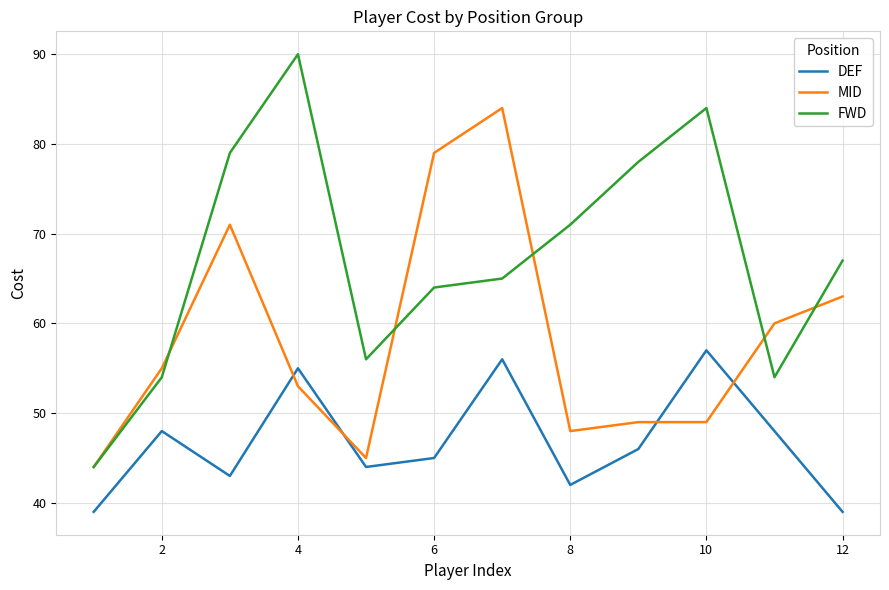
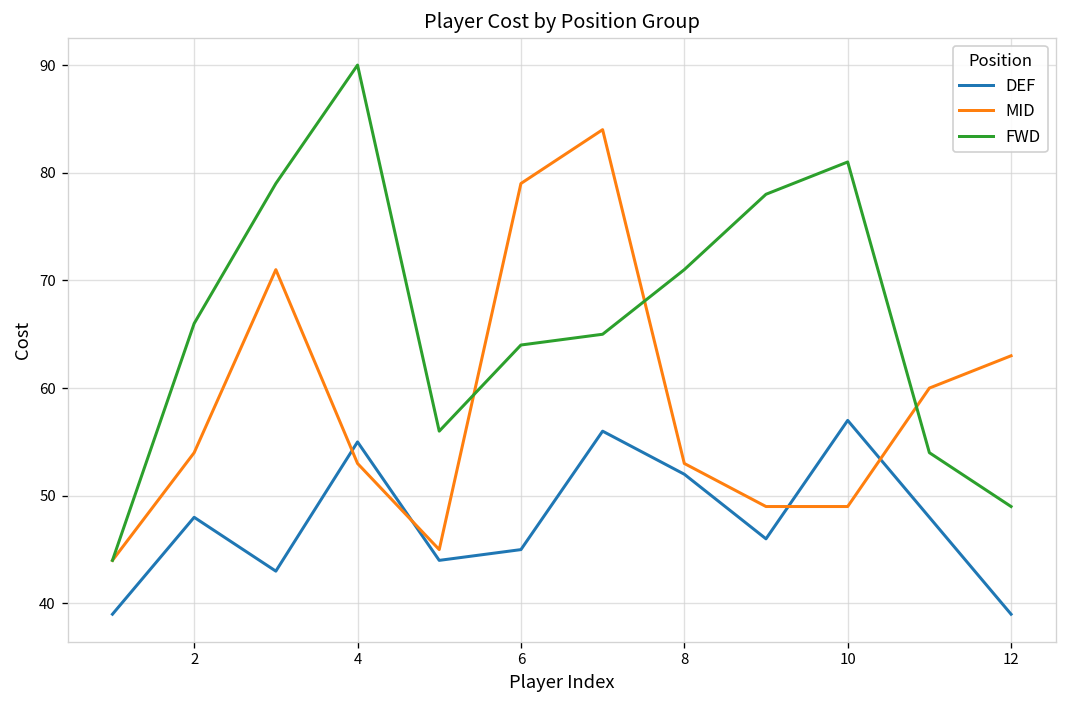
MID, 2: 55 -> 54
FWD, 2: 54 -> 66
DEF, 8: 42 -> 52
MID, 8: 48 -> 53
FWD, 10: 84 -> 81
FWD, 12: 67 -> 49
